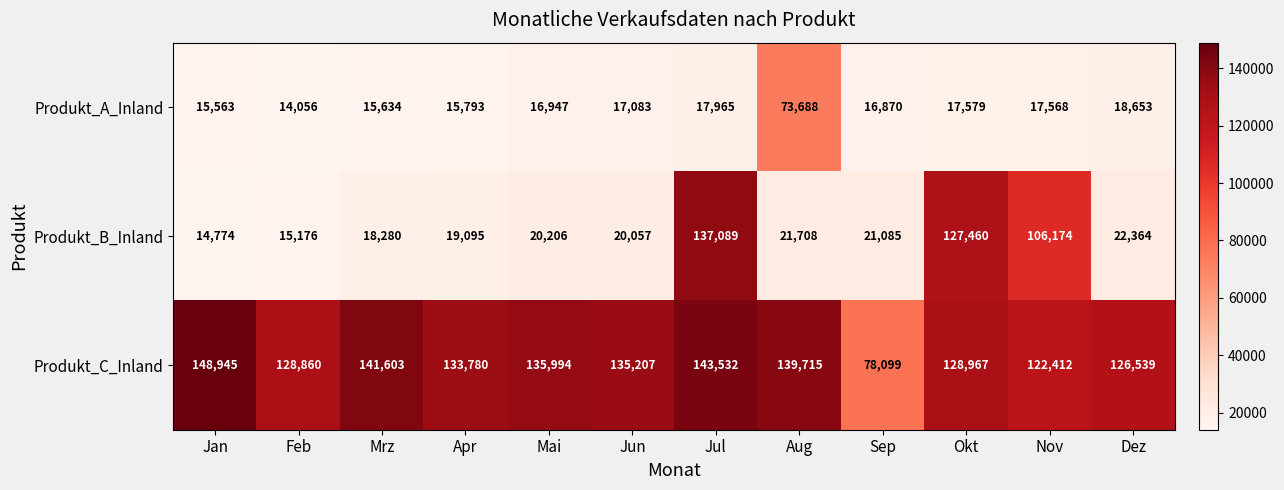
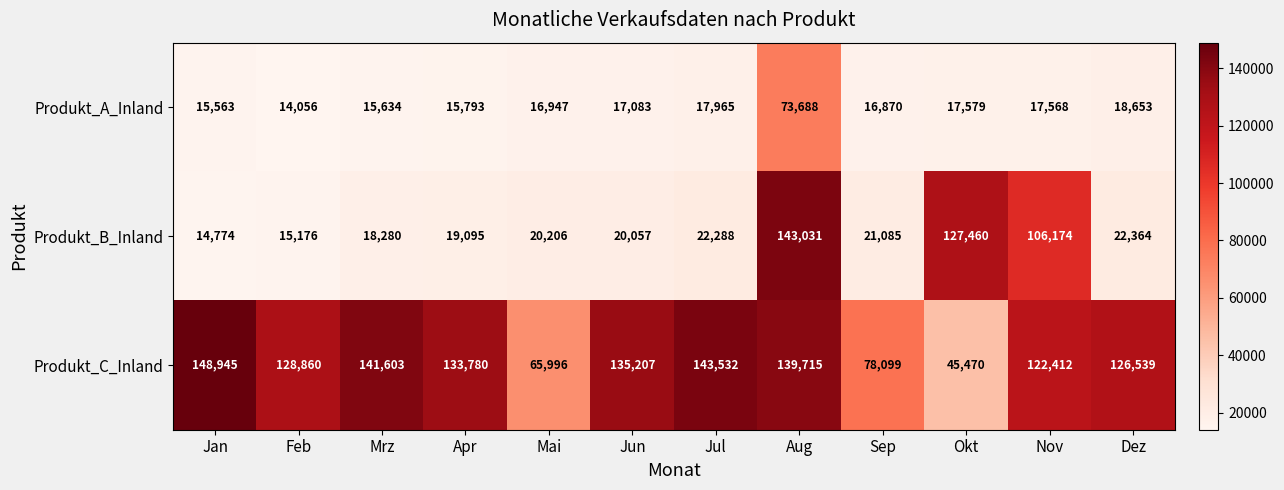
Produkt_B_Inland, Jul: 137,089 -> 22,288
Produkt_B_Inland, Aug: 21,708 -> 143,031
Produkt_C_Inland, Mai: 135,994 -> 65,996
Produkt_C_Inland, Okt: 128,967 -> 45,470
